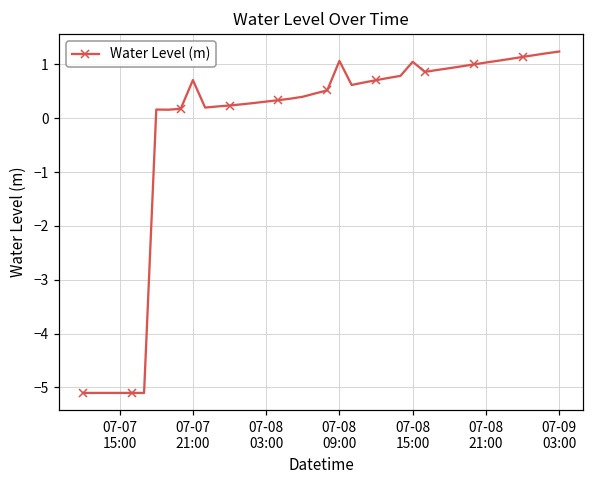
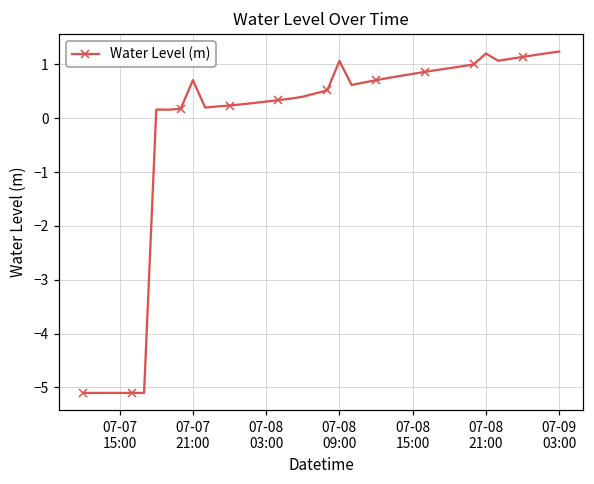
07-08 15:00: 1.0 -> 0.8
07-08 21:00: 1.0 -> 1.2
